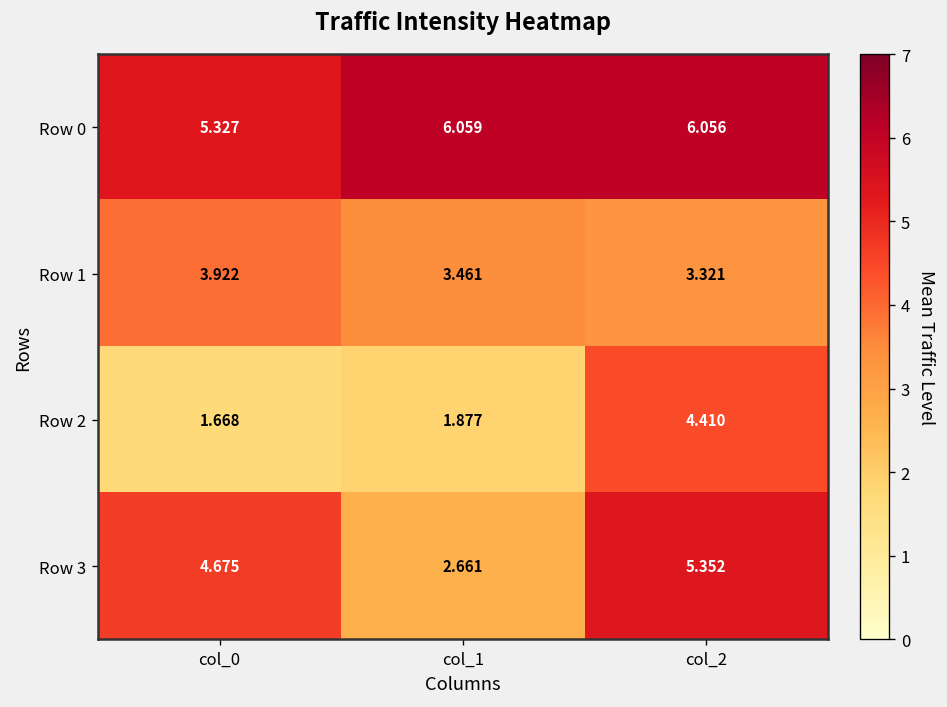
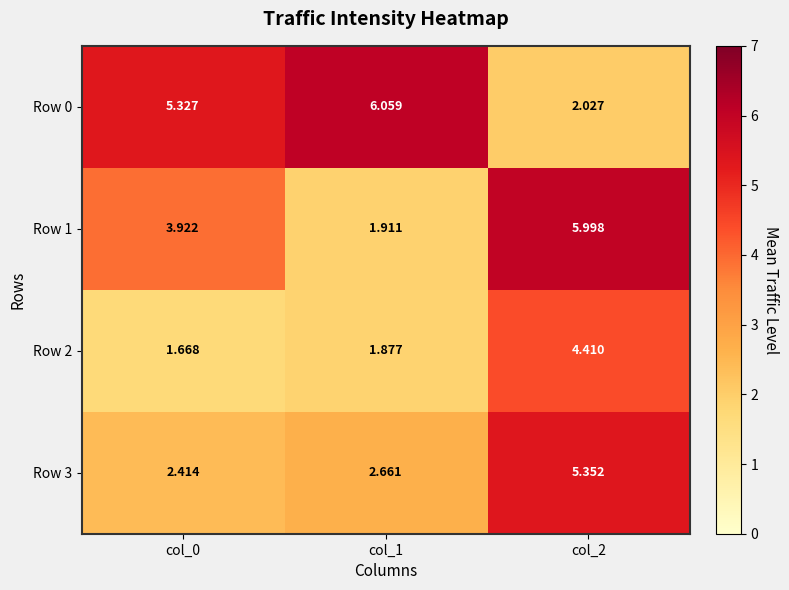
Row 0, col_2: 6.056 -> 2.027
Row 1, col_1: 3.461 -> 1.911
Row 1, col_2: 3.321 -> 5.998
Row 3, col_0: 4.675 -> 2.414
